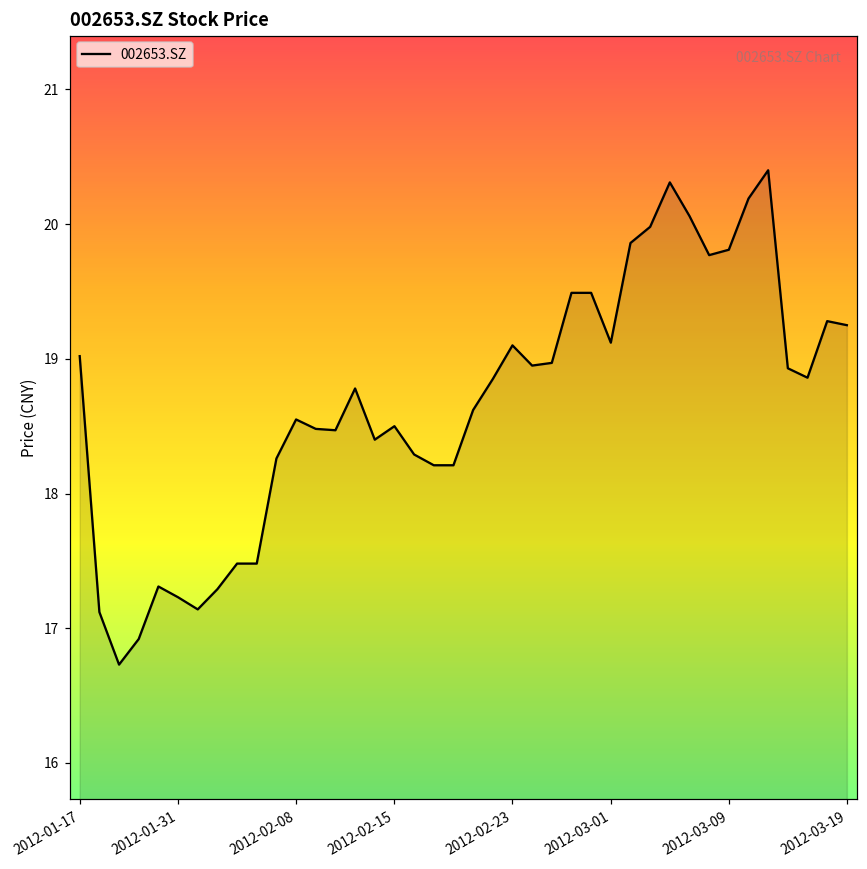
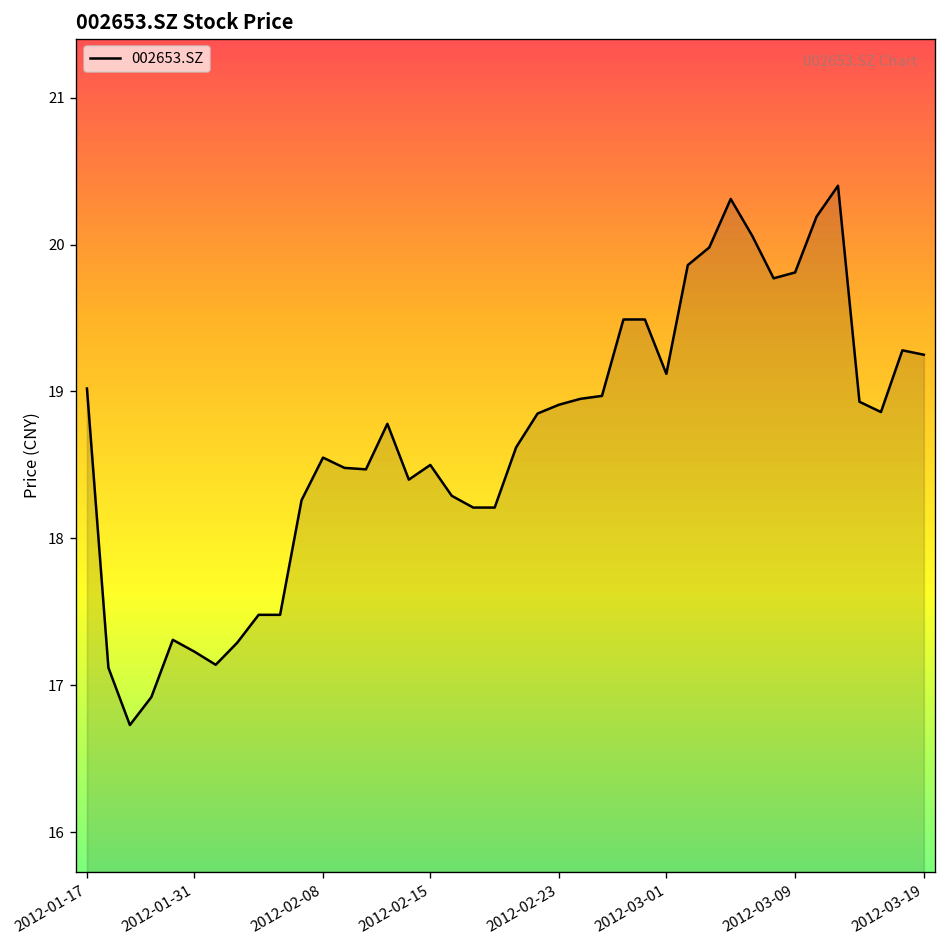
2012-02-23: 19.10 -> 18.91
